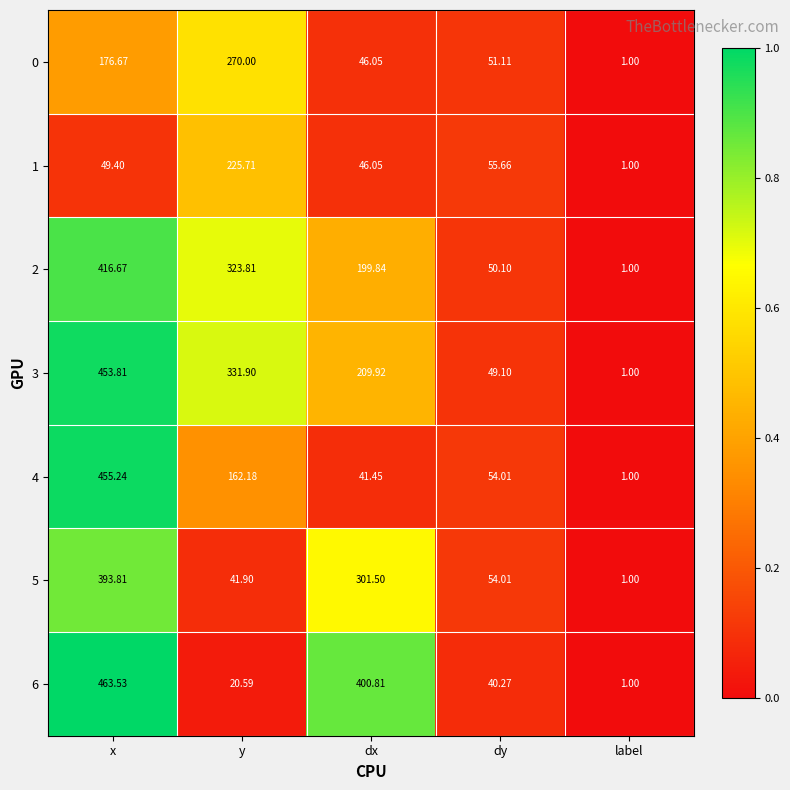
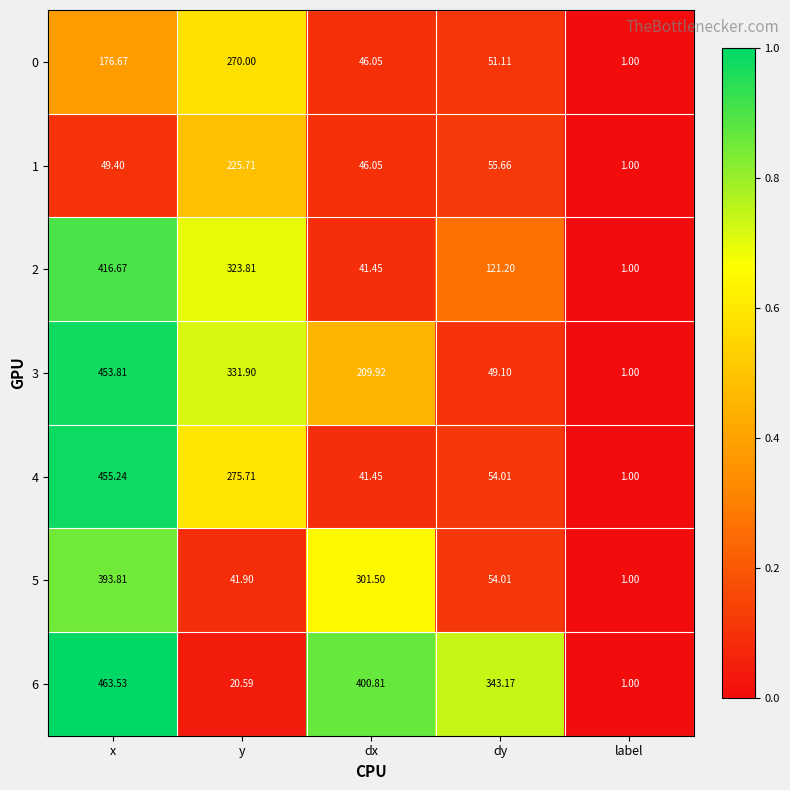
2, dx: 199.84 -> 41.45
2, dy: 50.10 -> 121.20
4, y: 162.18 -> 275.71
6, dy: 40.27 -> 343.17
